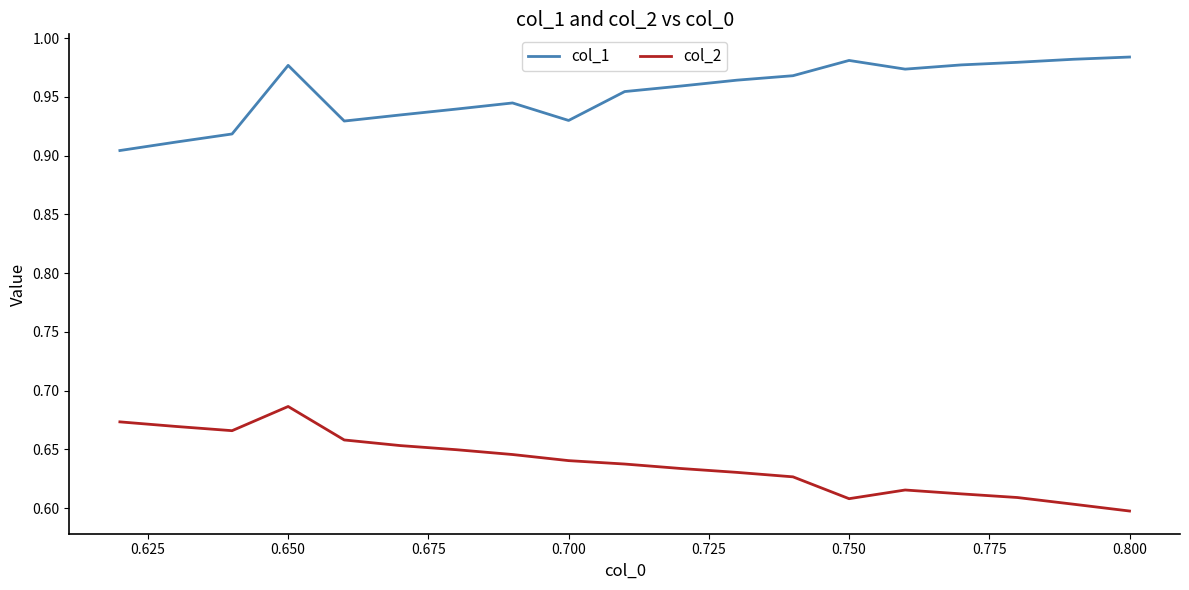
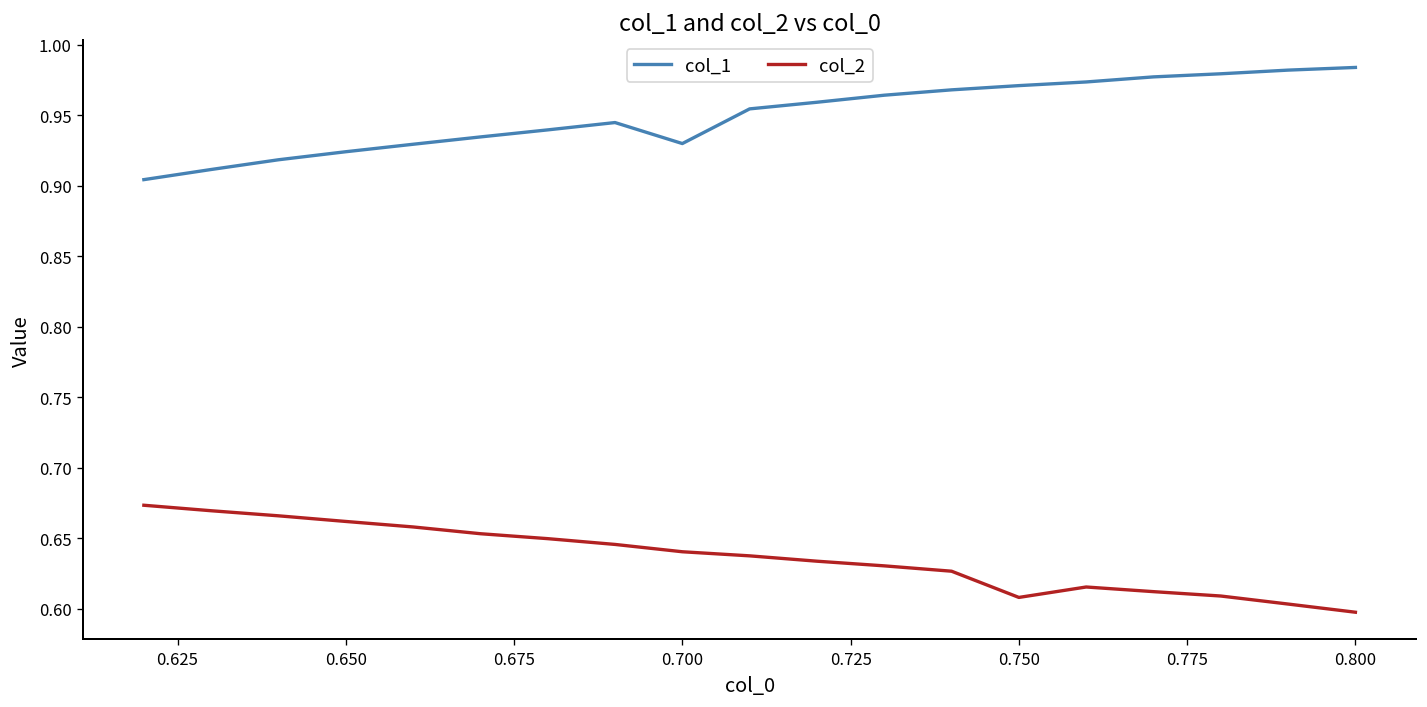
col_1, 0.650: 0.977 -> 0.924
col_2, 0.650: 0.687 -> 0.662
col_1, 0.750: 0.981 -> 0.971
